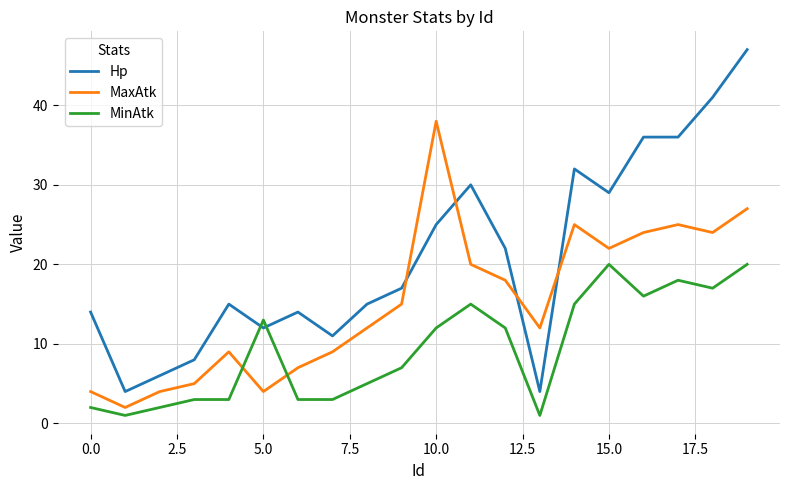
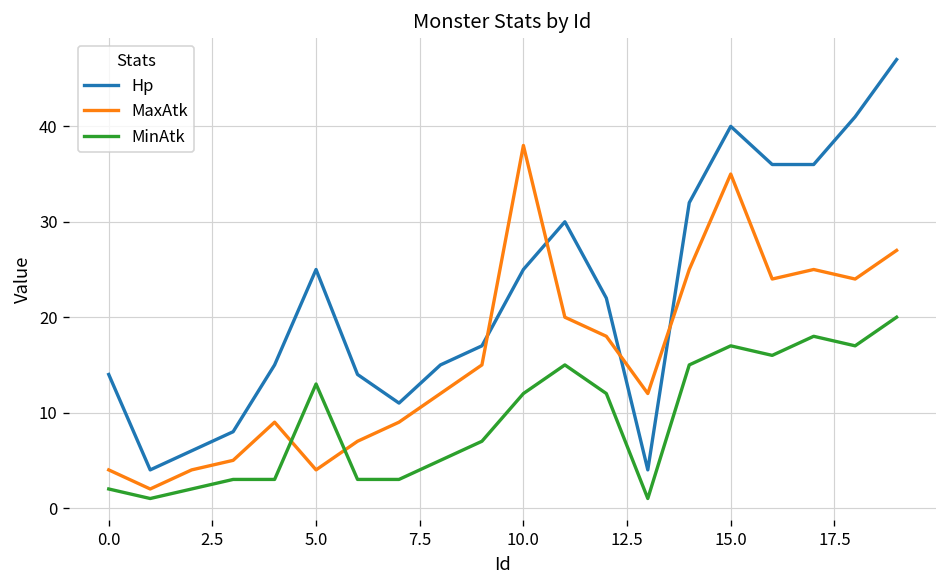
Hp, 5.0: 12 -> 25
Hp, 15.0: 29 -> 40
MaxAtk, 15.0: 22 -> 35
MinAtk, 15.0: 20 -> 17
